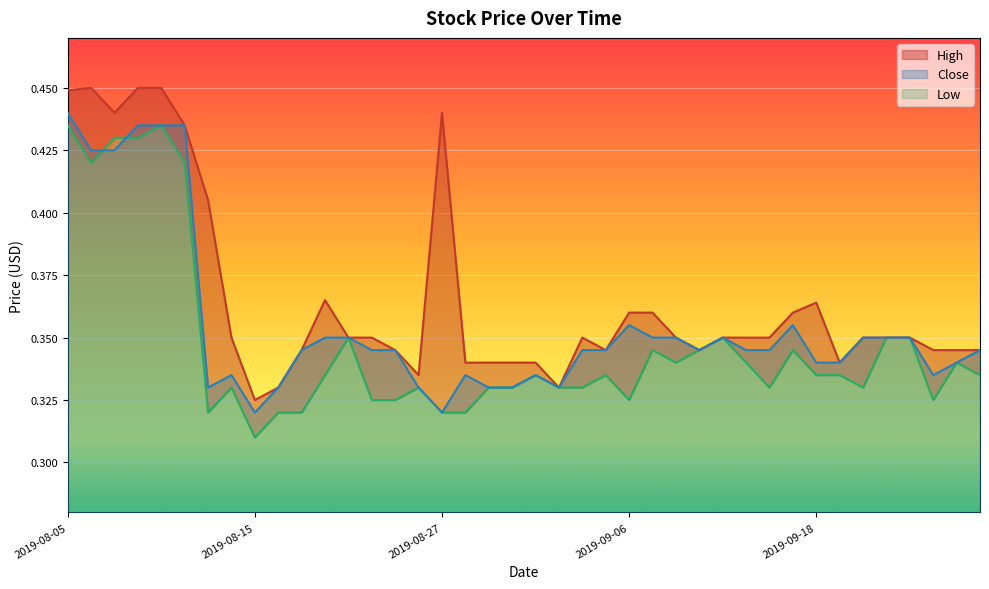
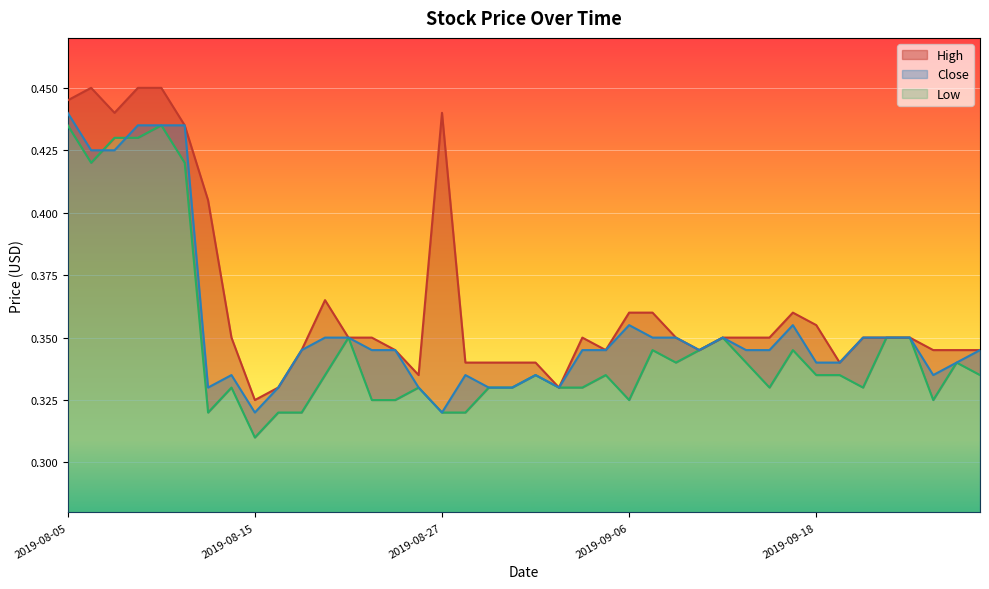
High, 2019-08-05: 0.449 -> 0.445
High, 2019-09-18: 0.364 -> 0.355
